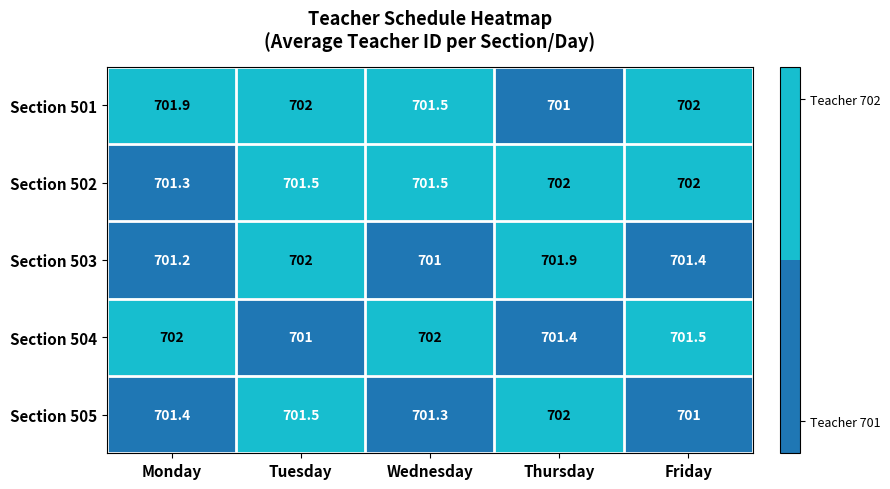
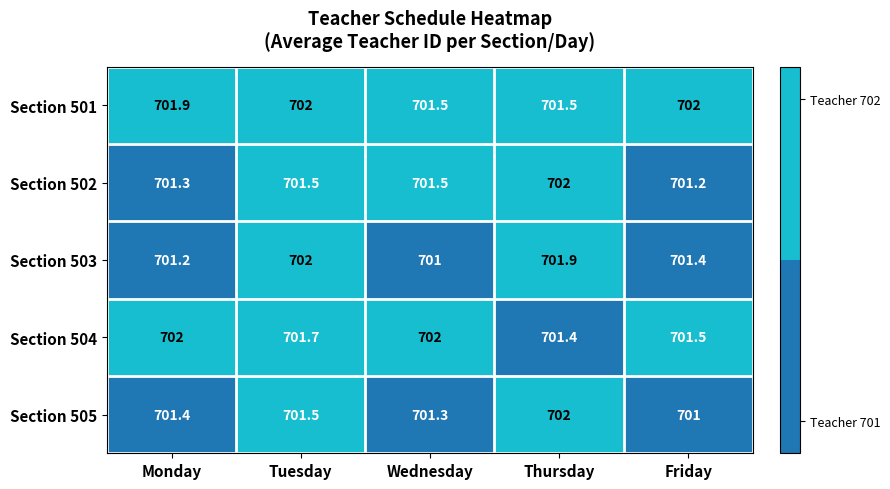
Section 501, Thursday: 701 -> 701.5
Section 502, Friday: 702 -> 701.2
Section 504, Tuesday: 701 -> 701.7
